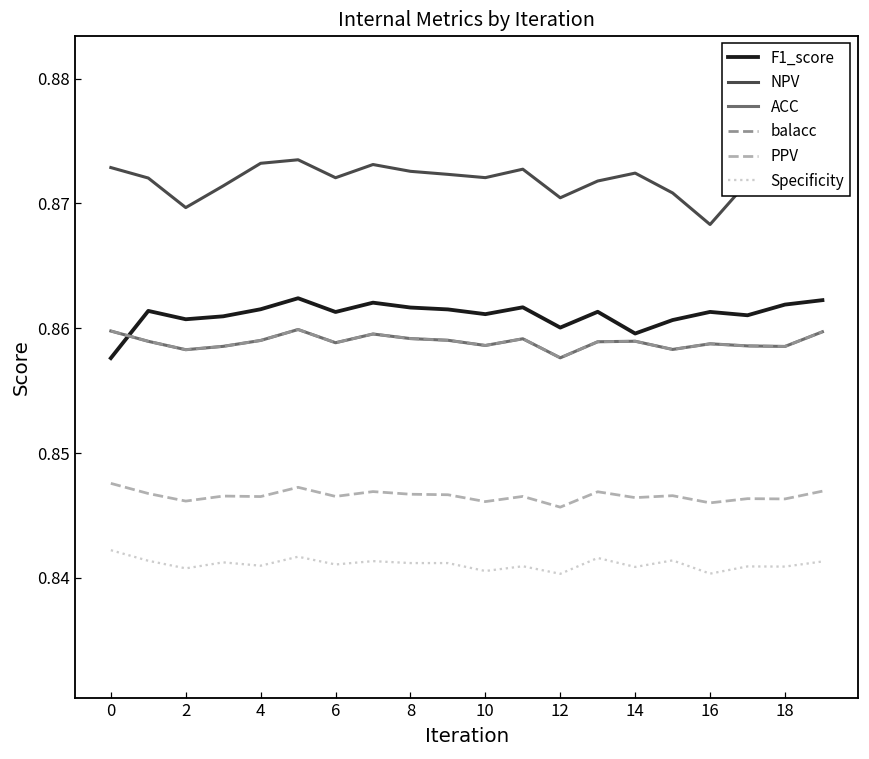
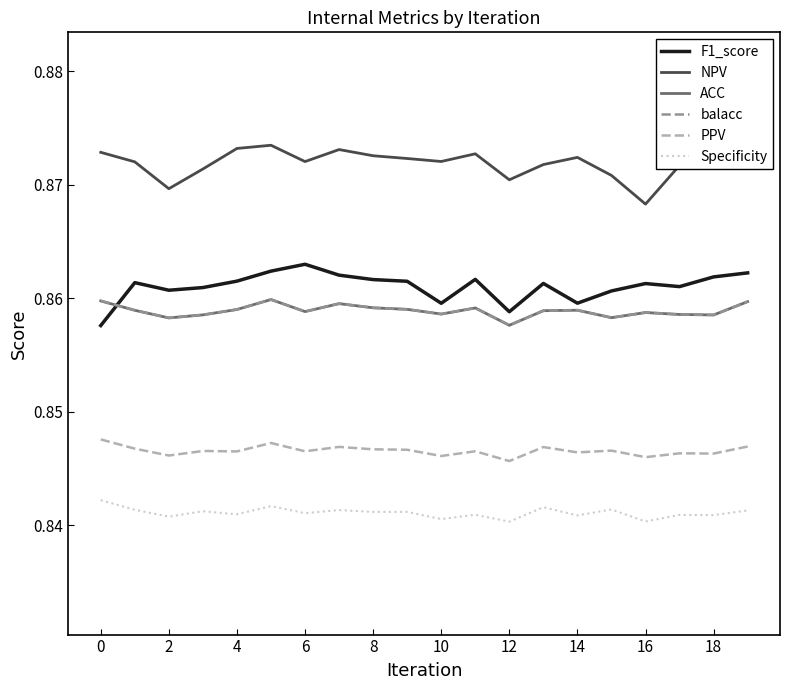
F1_score, 6: 0.8613 -> 0.8630
F1_score, 10: 0.8611 -> 0.8596
F1_score, 12: 0.8601 -> 0.8588
